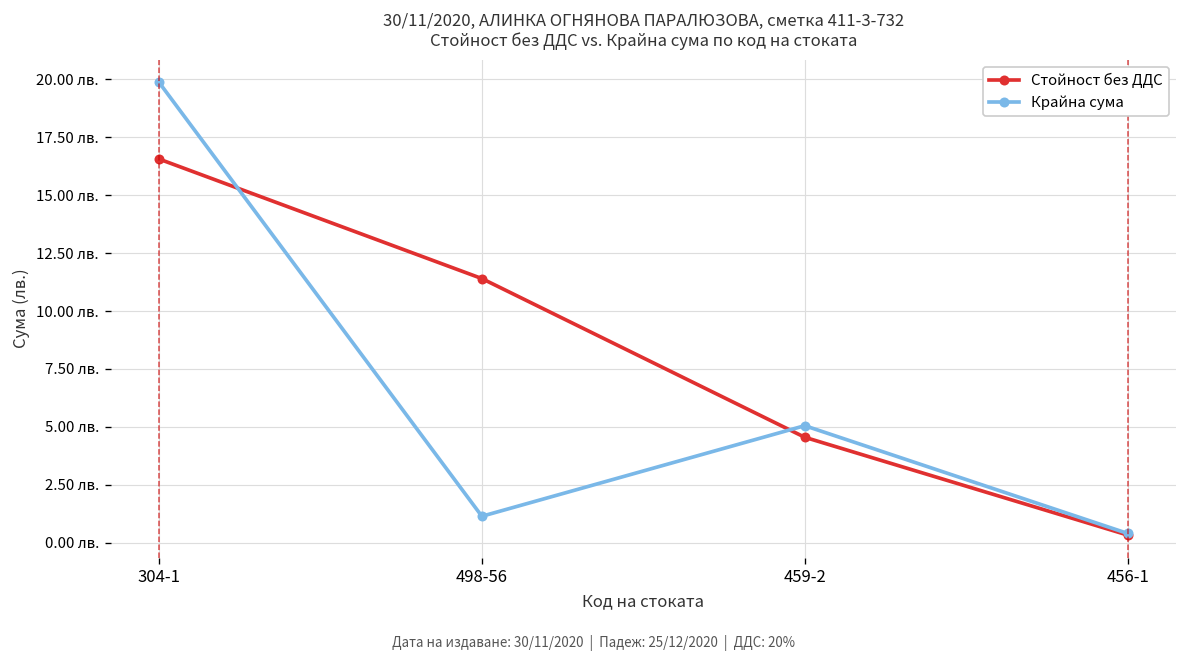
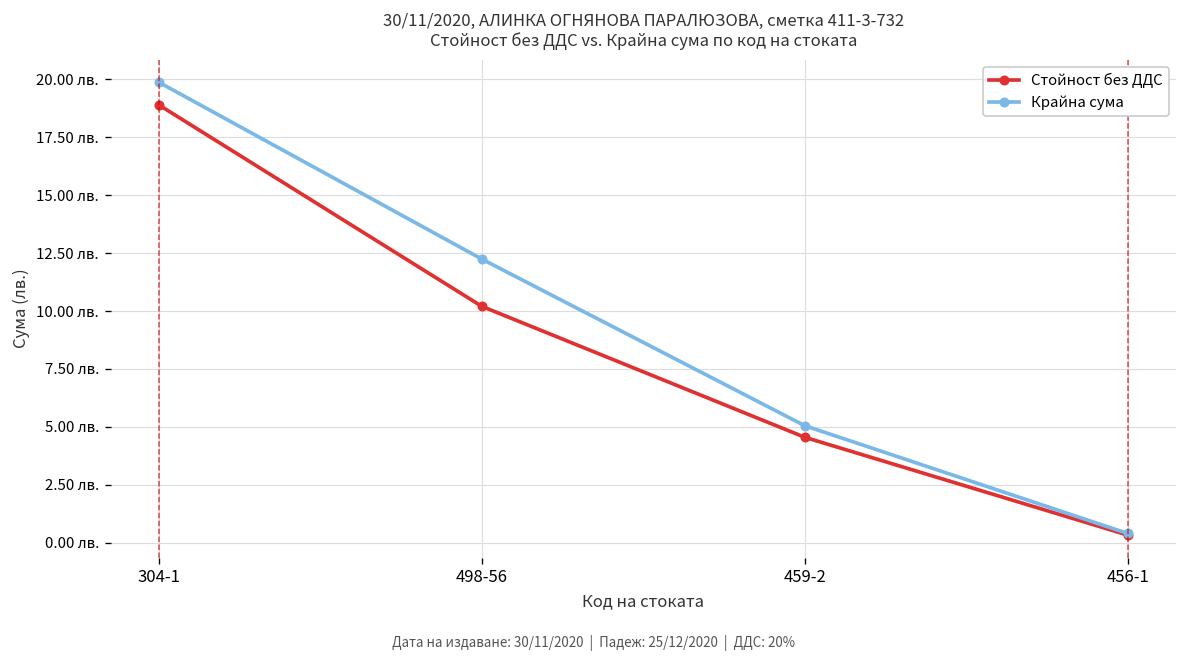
Стойност без ДДС, 304-1: 16.6 лв. -> 18.9 лв.
Стойност без ДДС, 498-56: 11.4 лв. -> 10.2 лв.
Крайна сума, 498-56: 1.1 лв. -> 12.2 лв.
